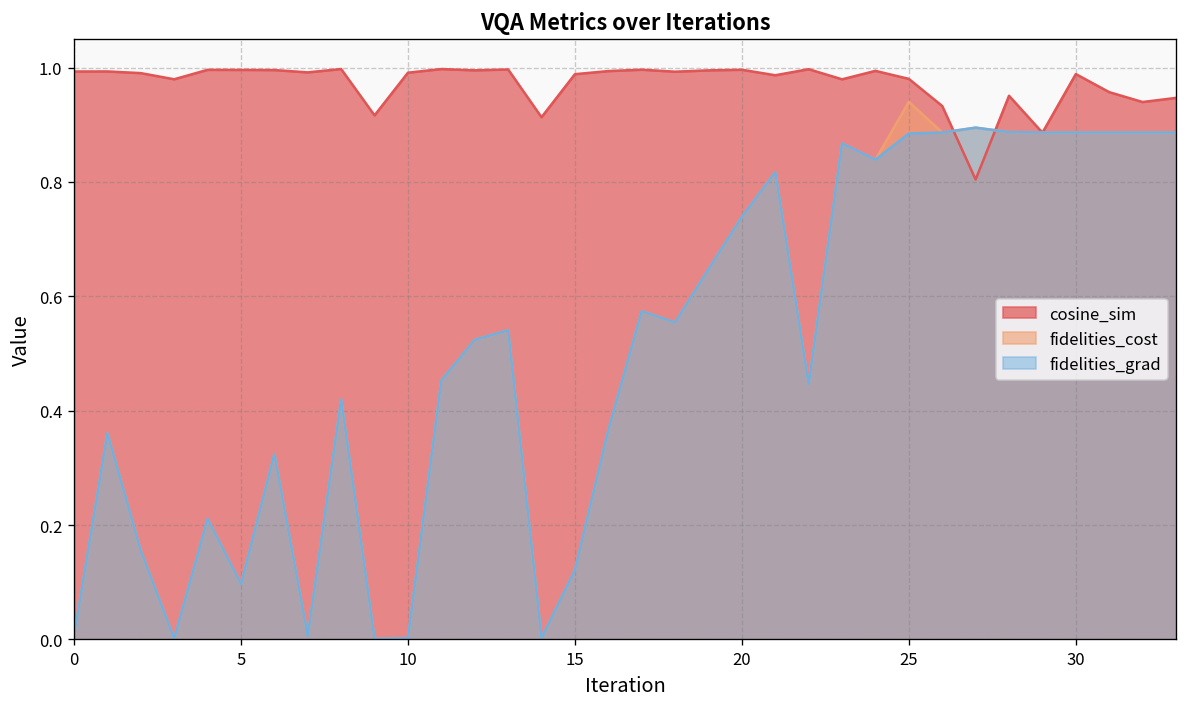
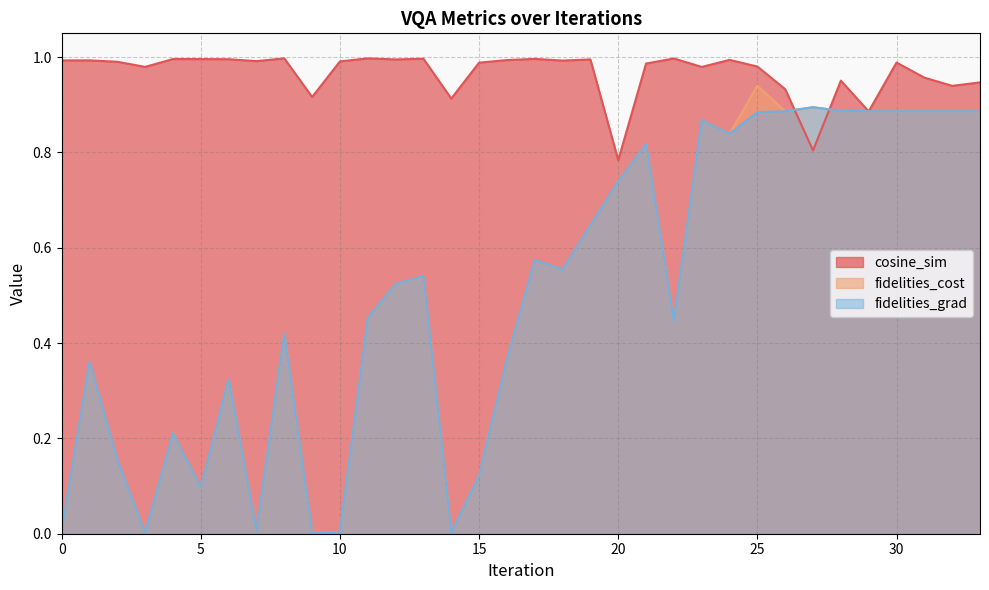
cosine_sim, 20: 1.00 -> 0.78
